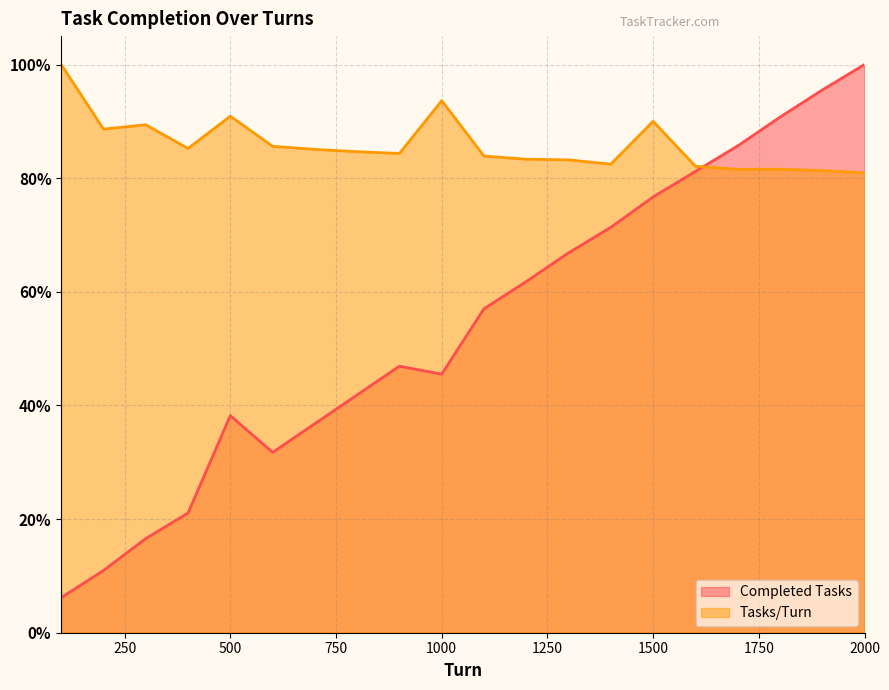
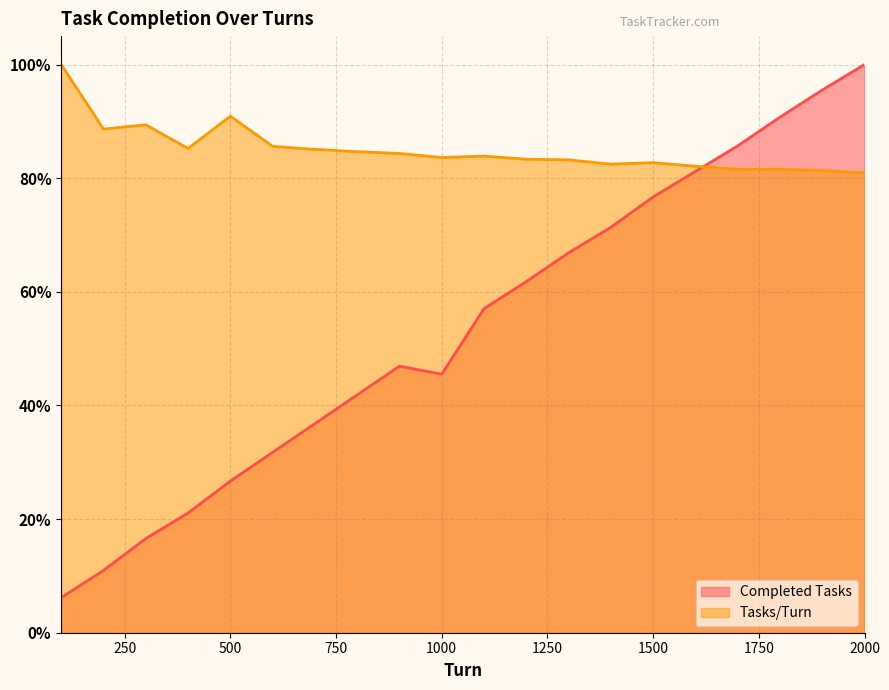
Completed Tasks, 500: 38% -> 27%
Tasks/Turn, 1000: 94% -> 84%
Tasks/Turn, 1500: 90% -> 83%
